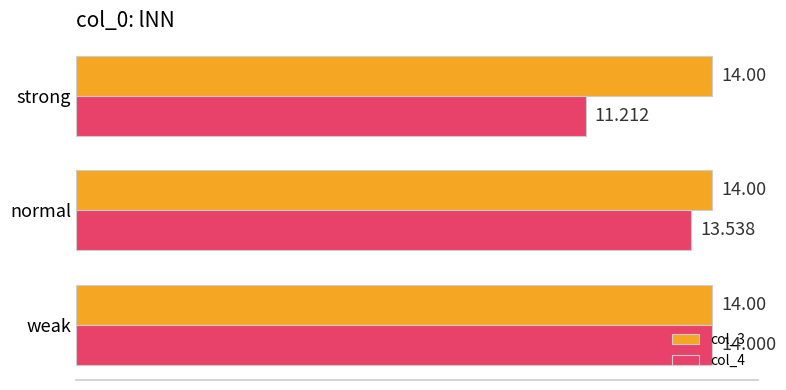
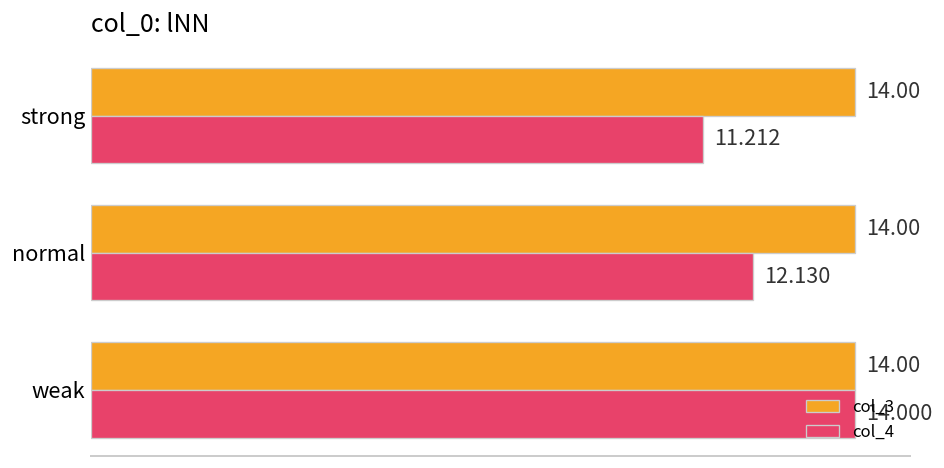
col_4, normal: 13.538 -> 12.130
